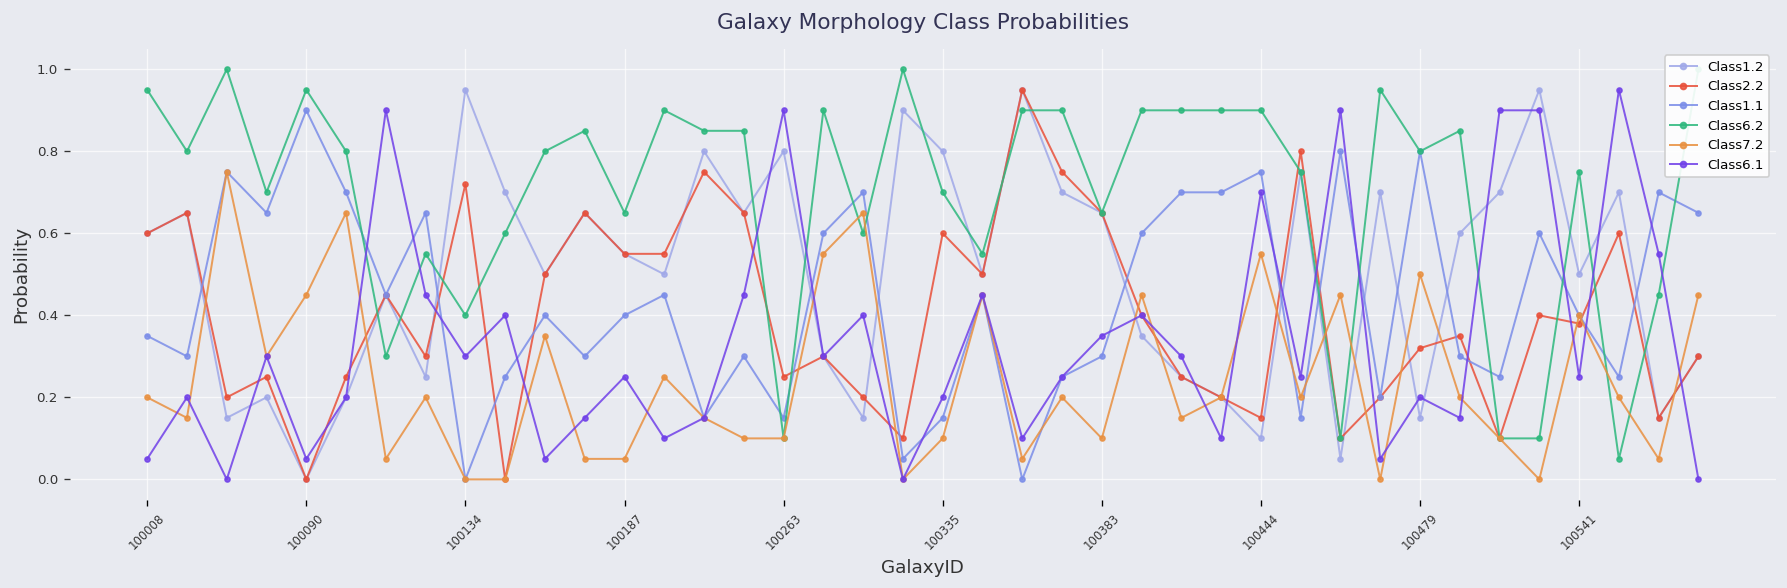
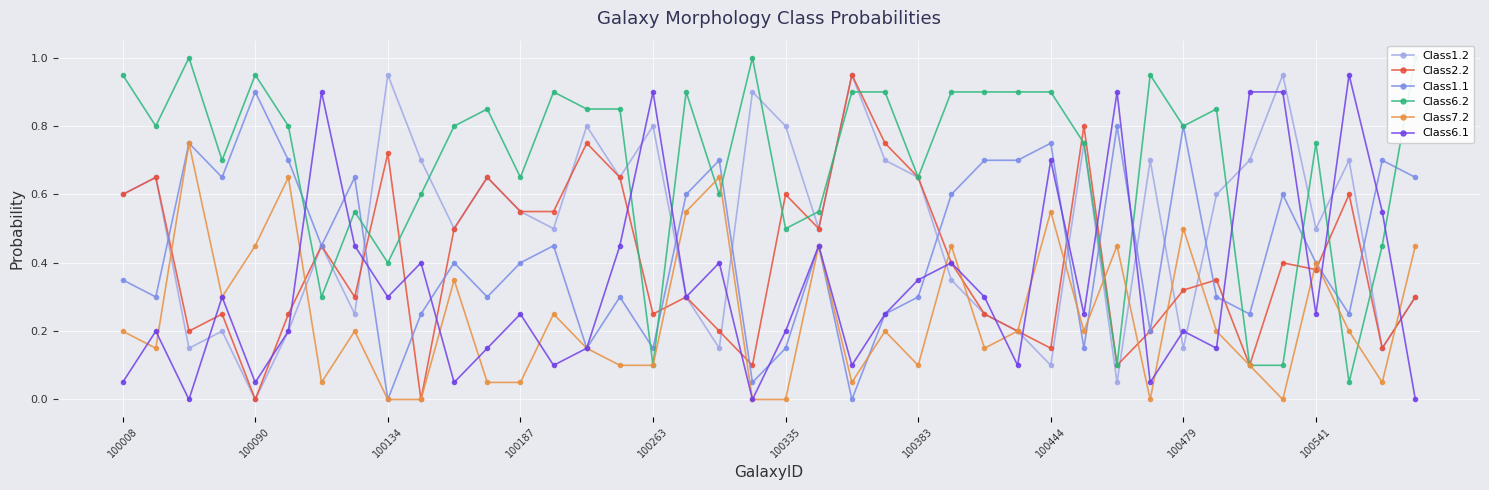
Class6.2, 100335: 0.7 -> 0.5
Class7.2, 100335: 0.1 -> 0.0
